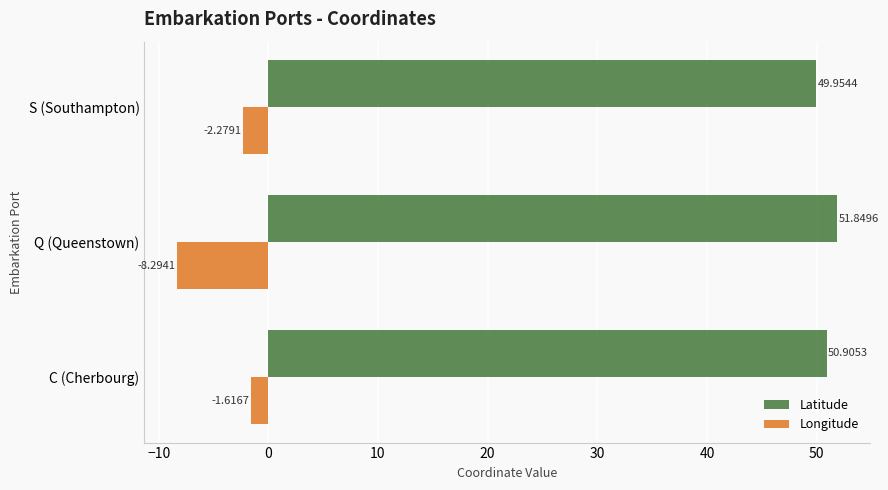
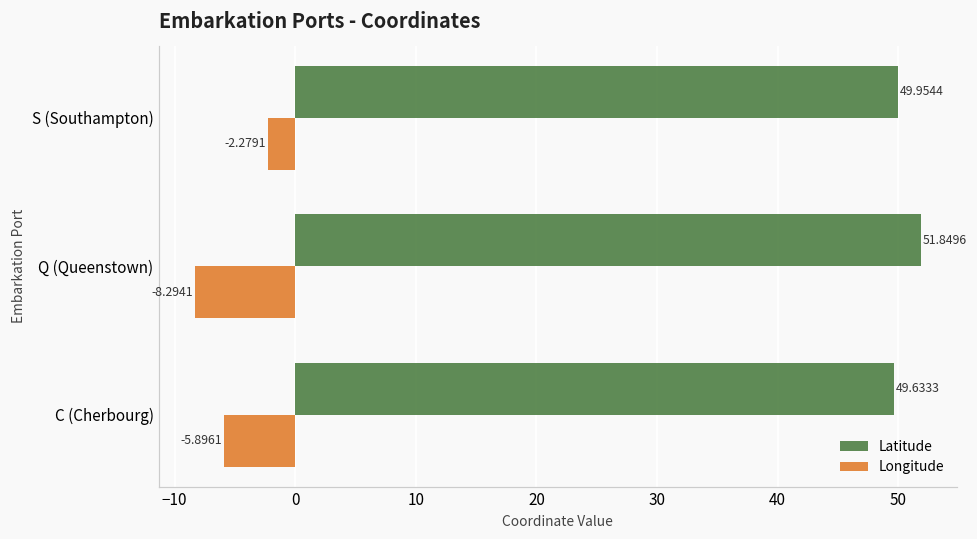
Latitude, C (Cherbourg): 50.9053 -> 49.6333
Longitude, C (Cherbourg): -1.6167 -> -5.8961
